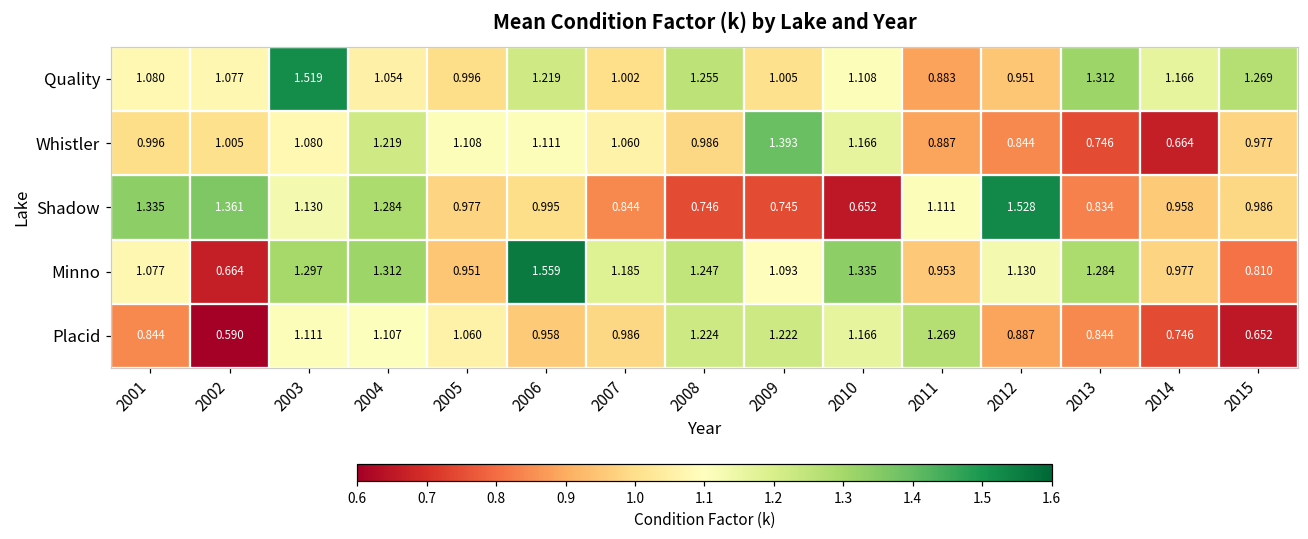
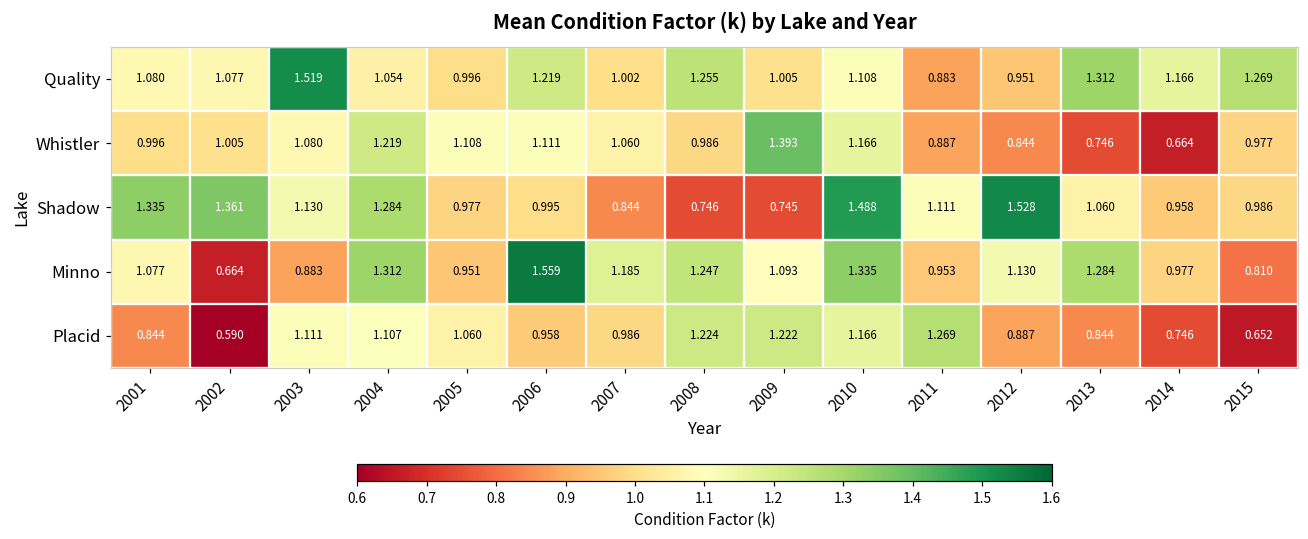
Shadow, 2010: 0.652 -> 1.488
Shadow, 2013: 0.834 -> 1.060
Minno, 2003: 1.297 -> 0.883
